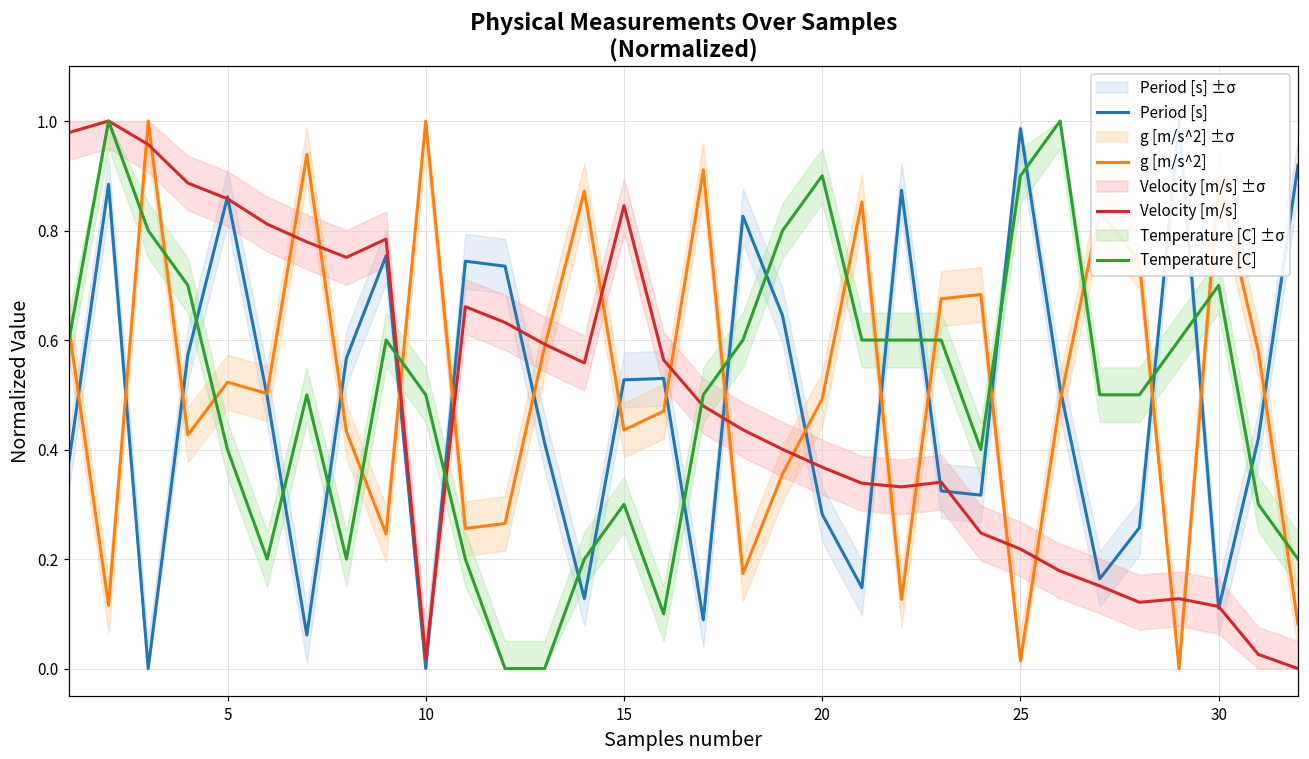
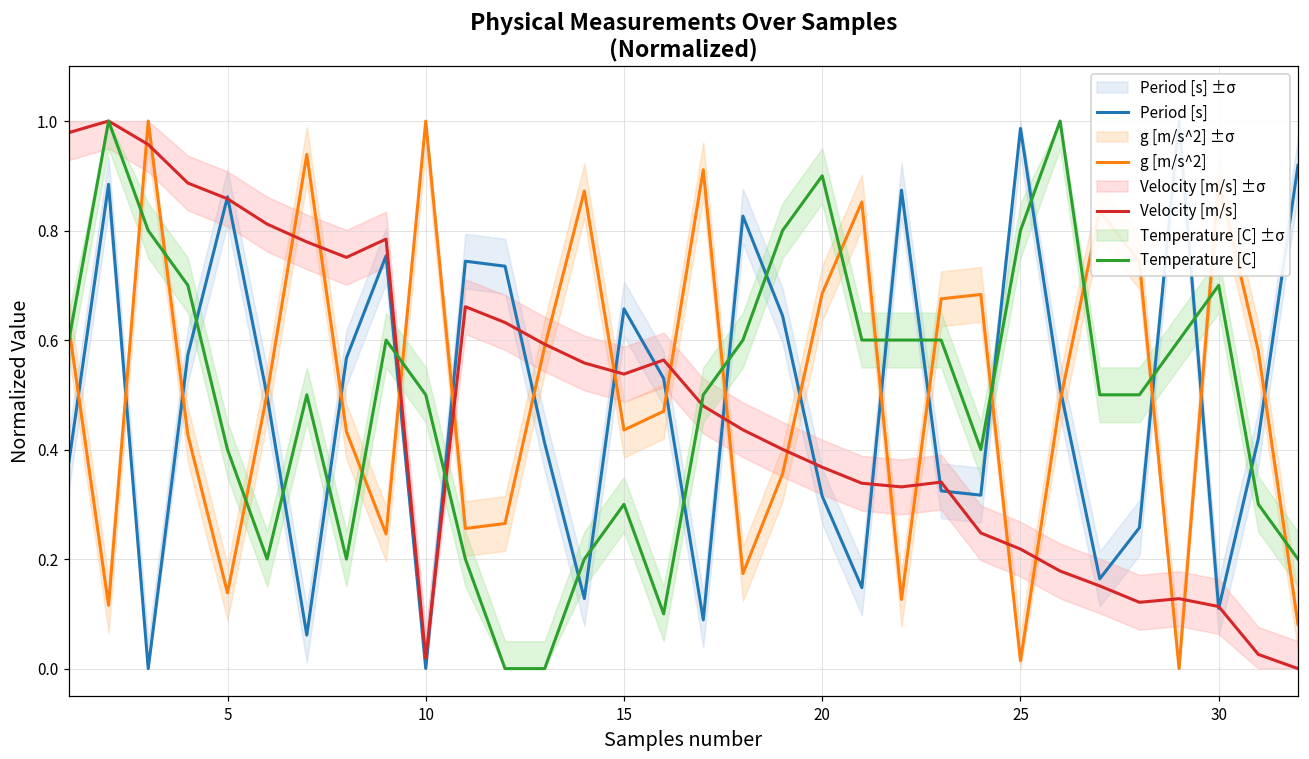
g [m/s^2], 5: 0.52 -> 0.14
Period [s], 15: 0.53 -> 0.66
Velocity [m/s], 15: 0.85 -> 0.54
Period [s], 20: 0.28 -> 0.31
g [m/s^2], 20: 0.49 -> 0.69
Temperature [C], 25: 0.90 -> 0.80
